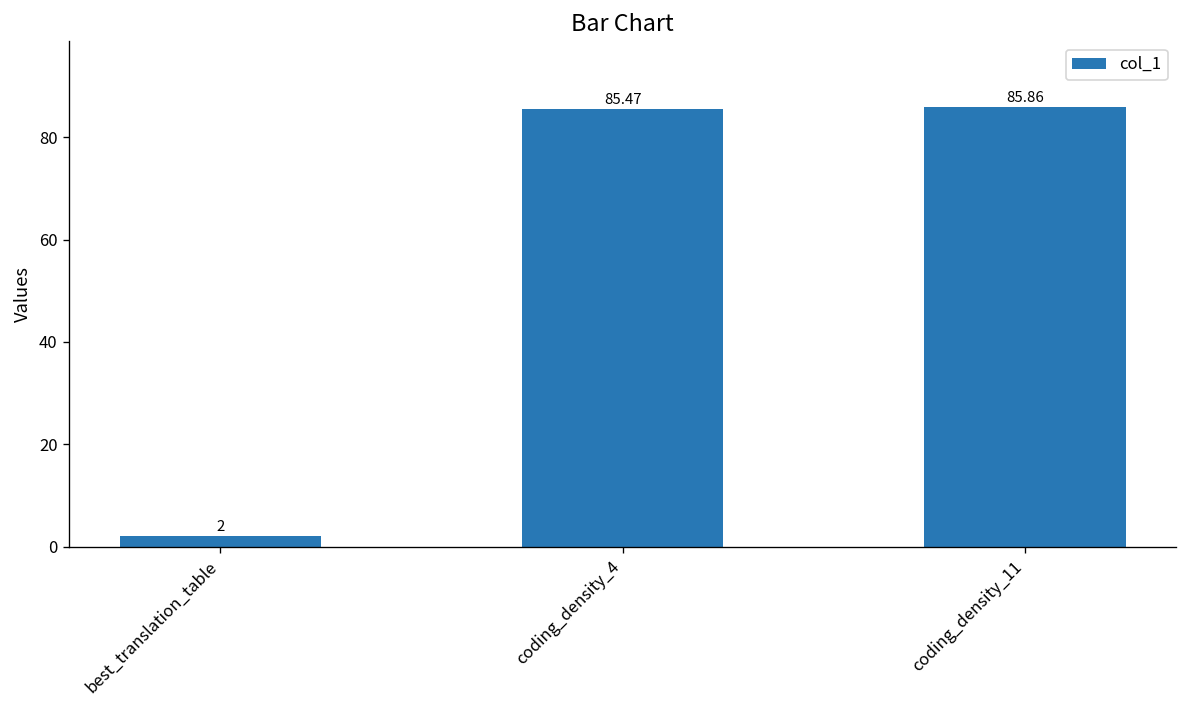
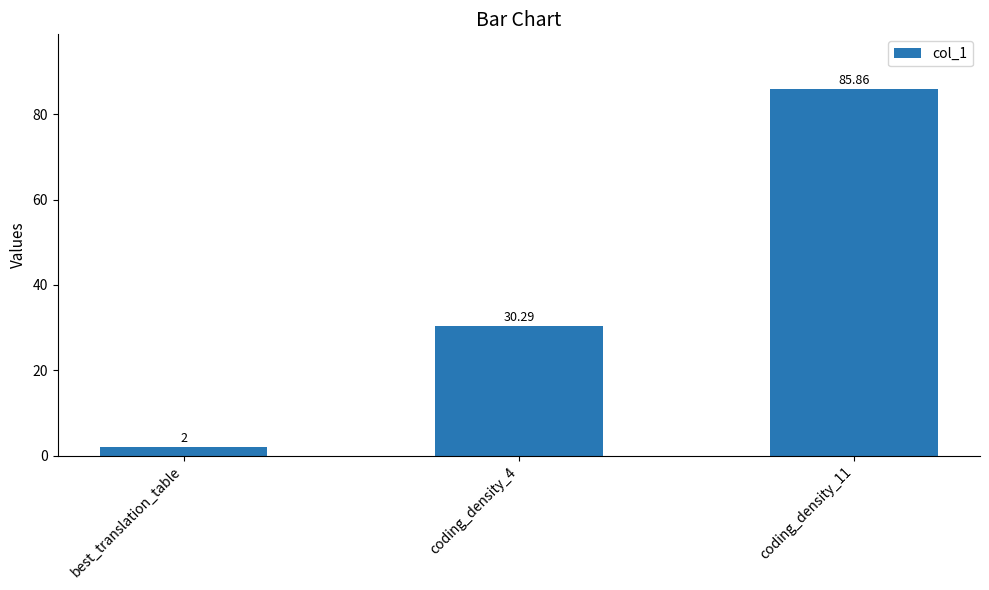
coding_density_4: 85.47 -> 30.29
